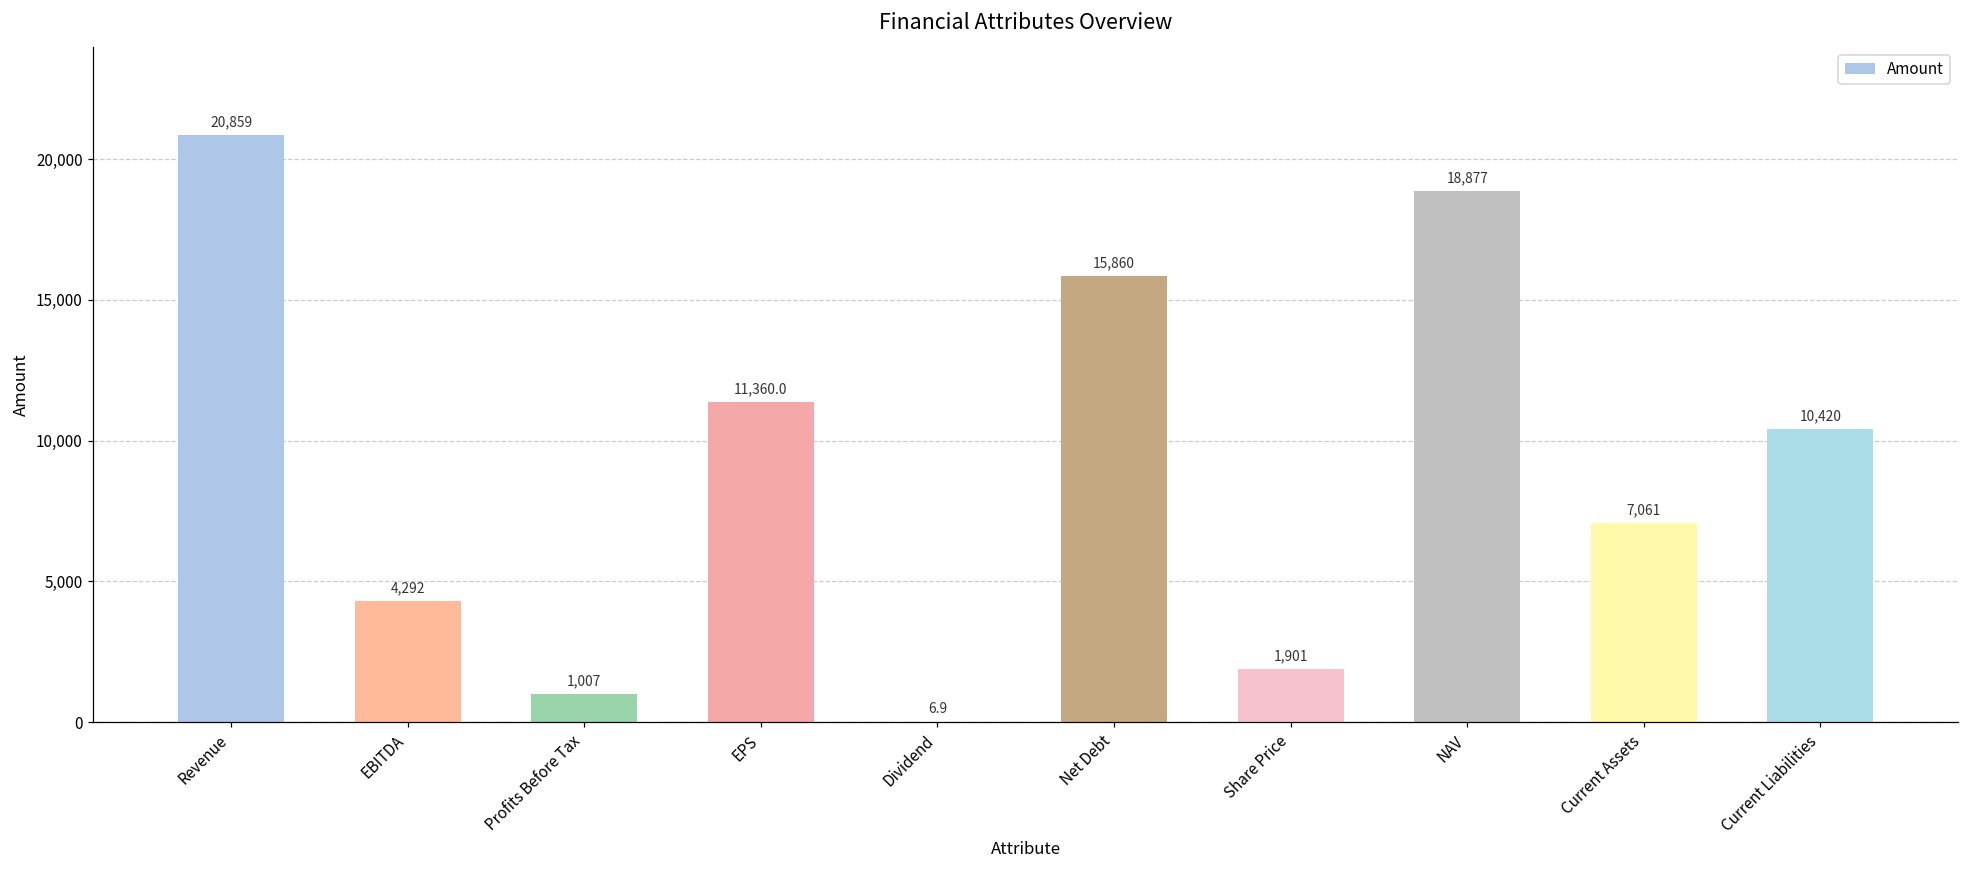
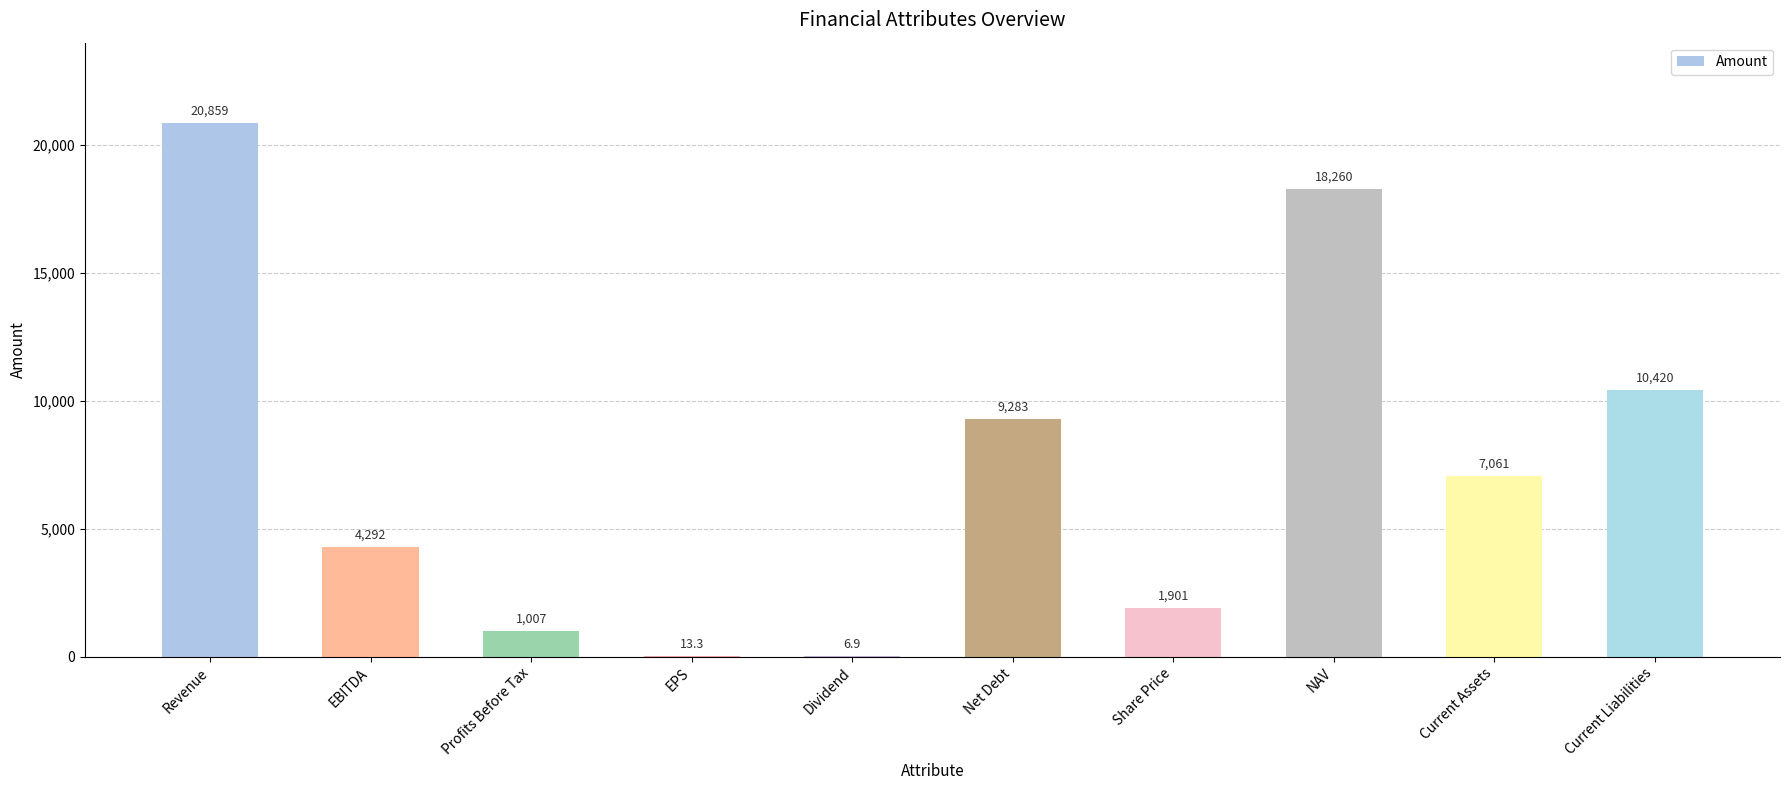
EPS: 11,360.0 -> 13.3
Net Debt: 15,860 -> 9,283
NAV: 18,877 -> 18,260
